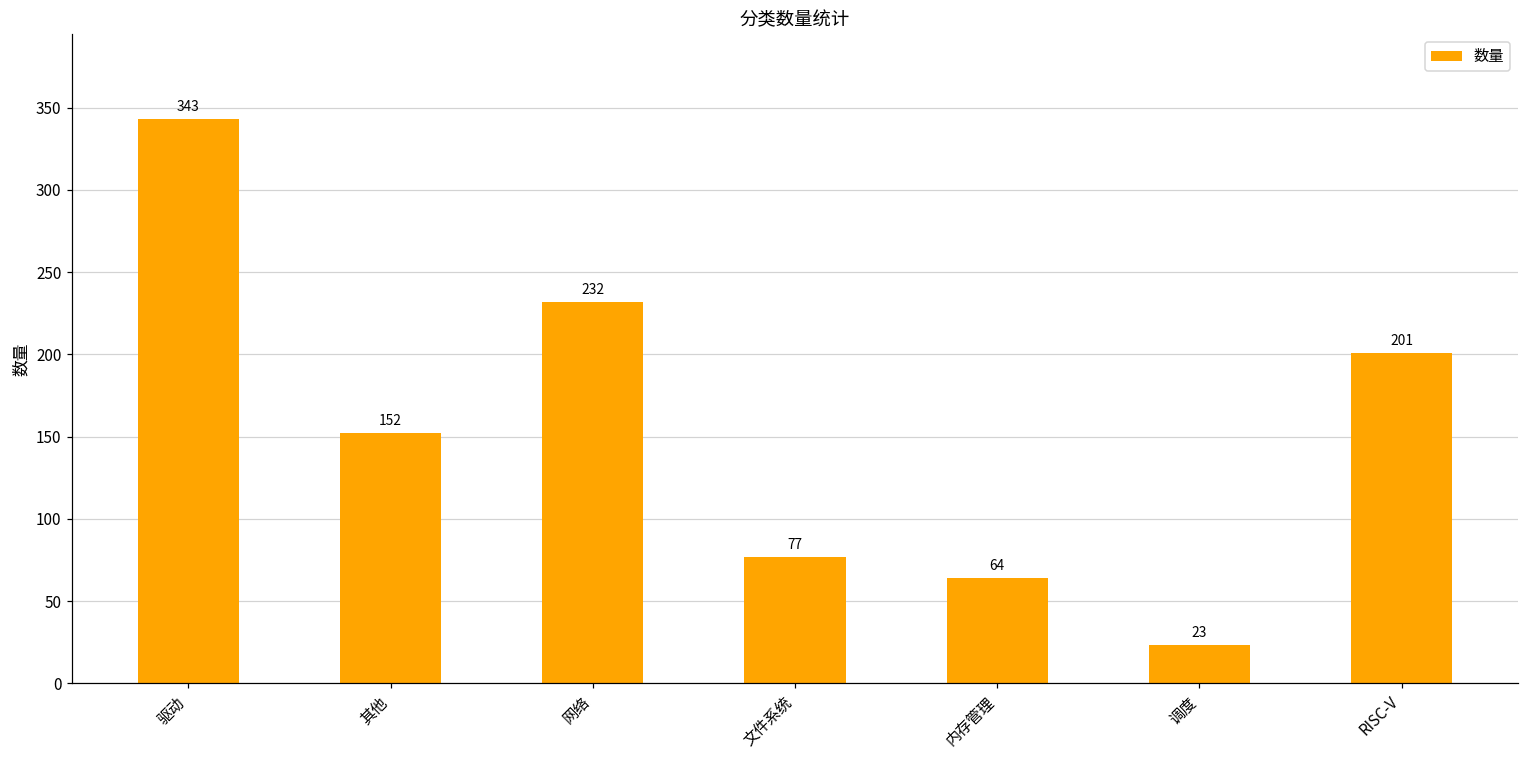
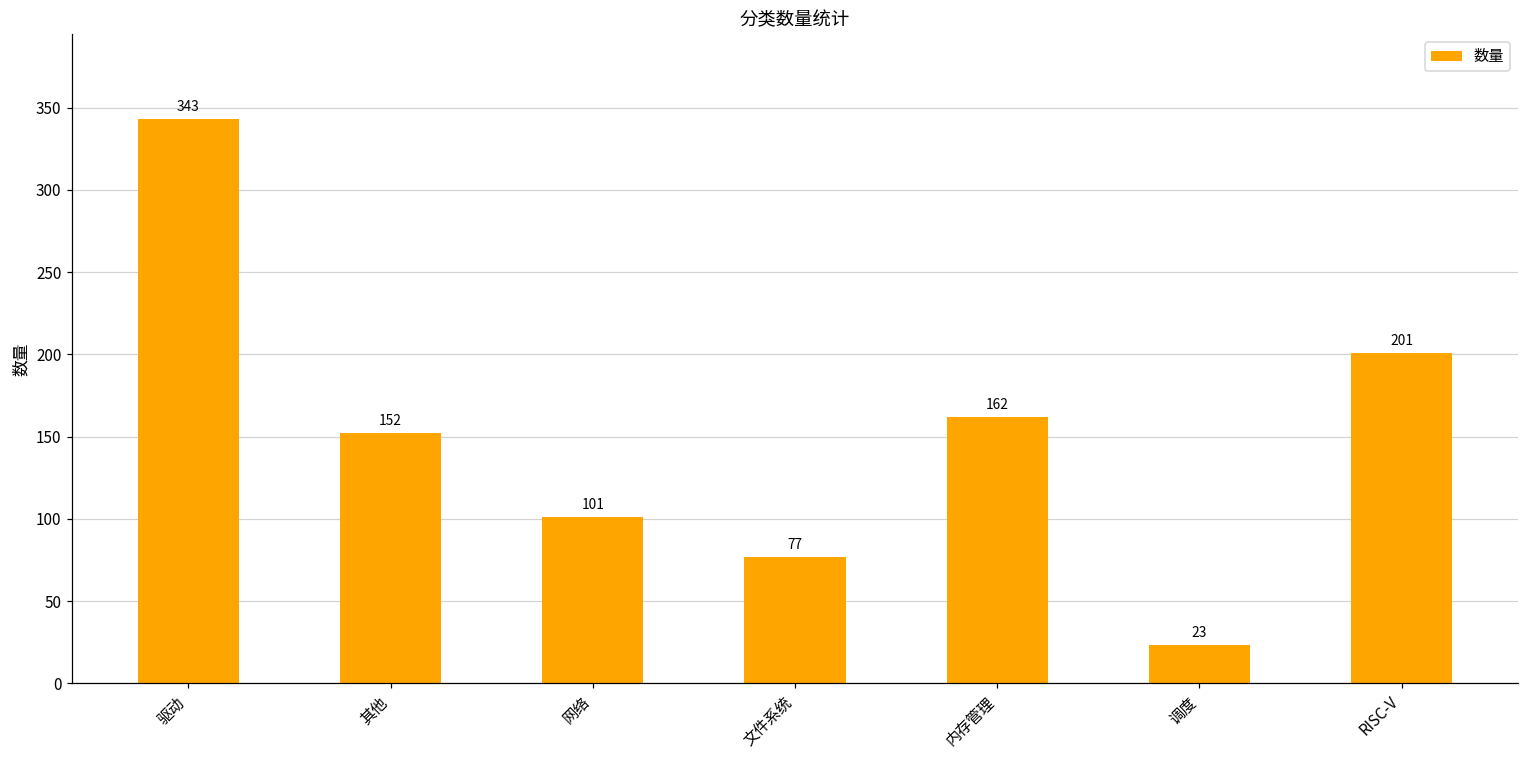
网络: 232 -> 101
内存管理: 64 -> 162
